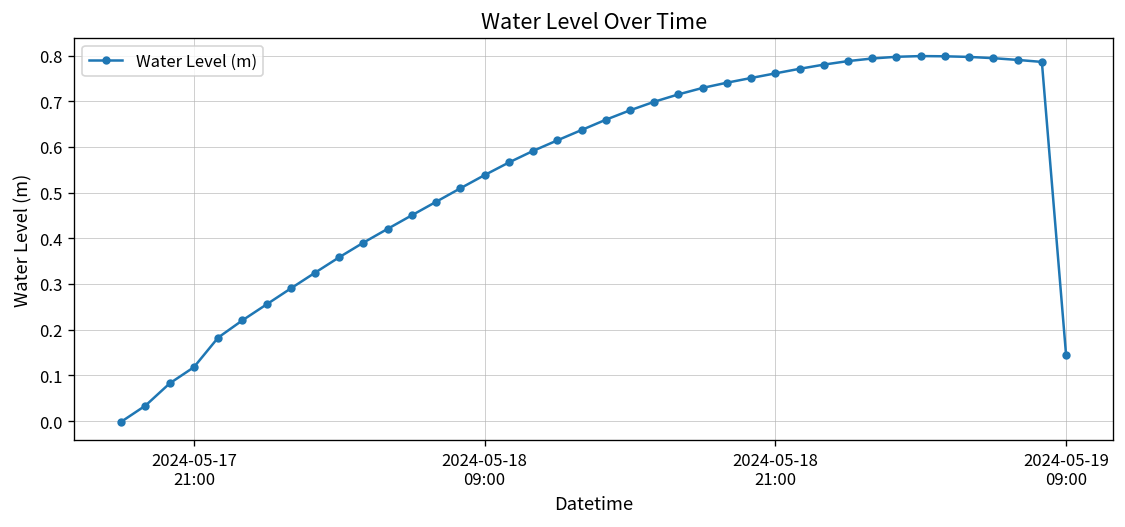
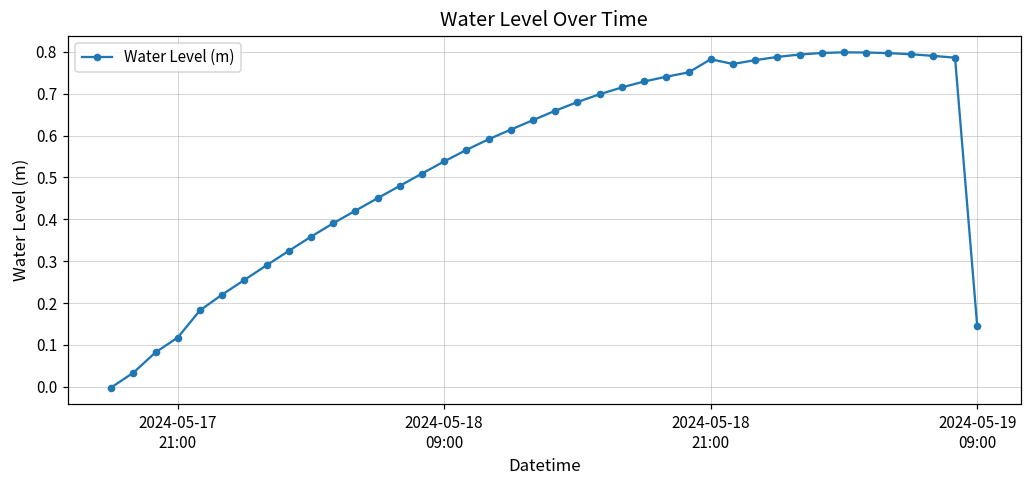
2024-05-18 21:00: 0.76 -> 0.78
